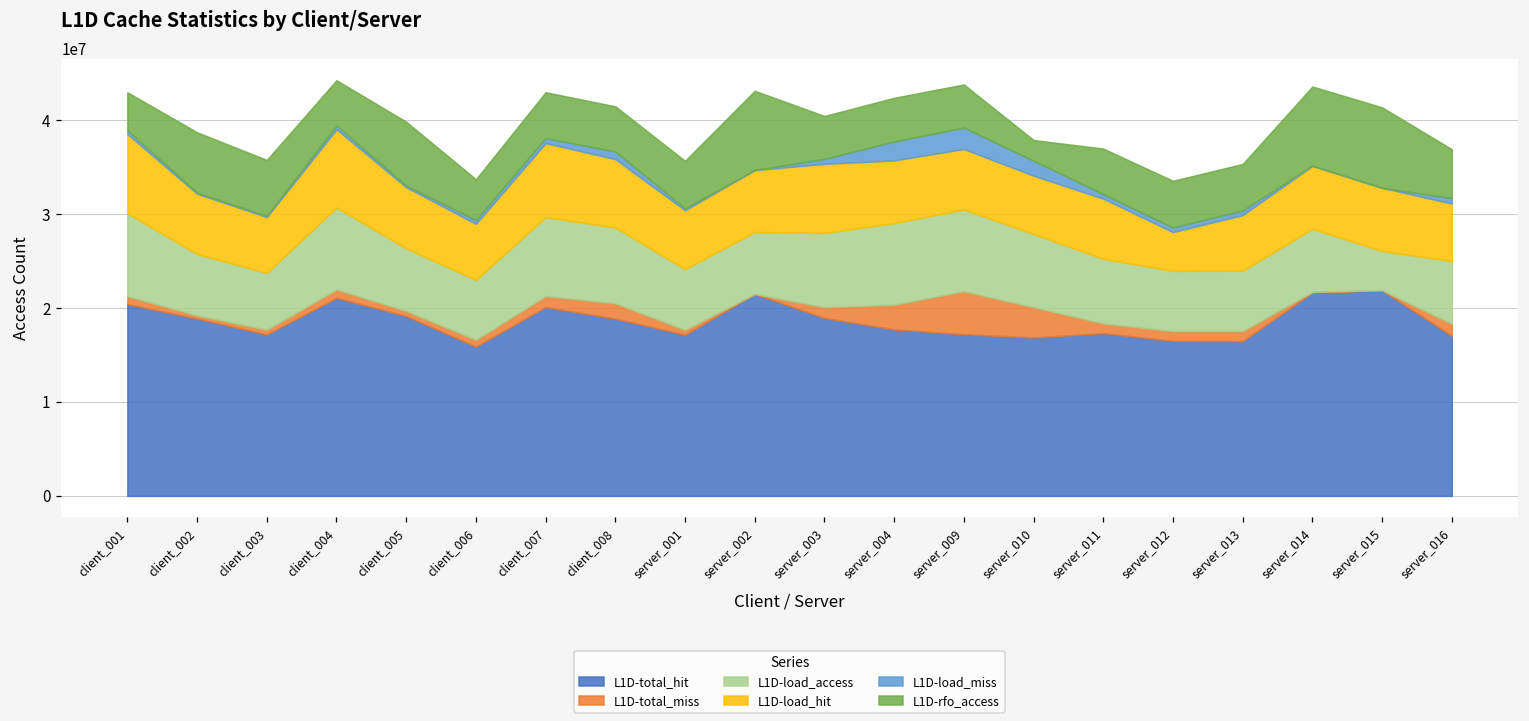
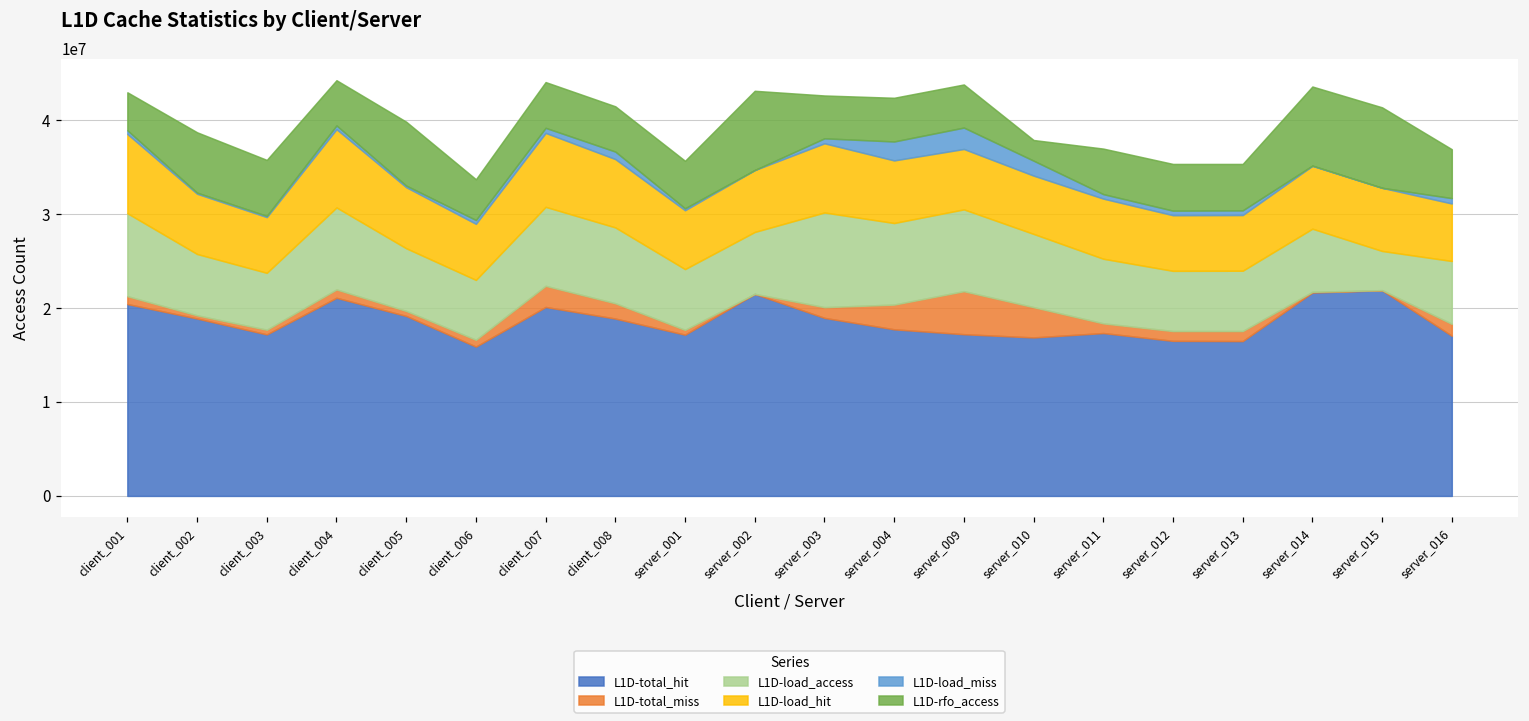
L1D-total_miss, client_007: 1000000 -> 2000000
L1D-load_access, server_003: 8000000 -> 10000000
L1D-load_hit, server_012: 4000000 -> 6000000
